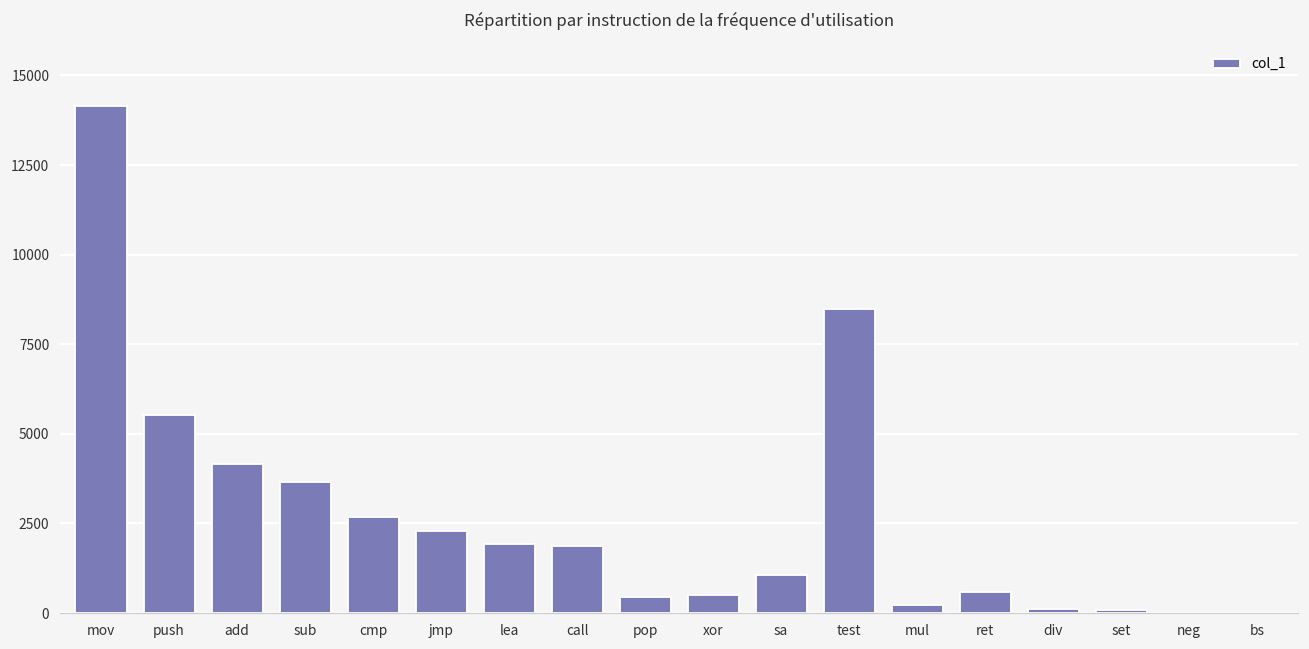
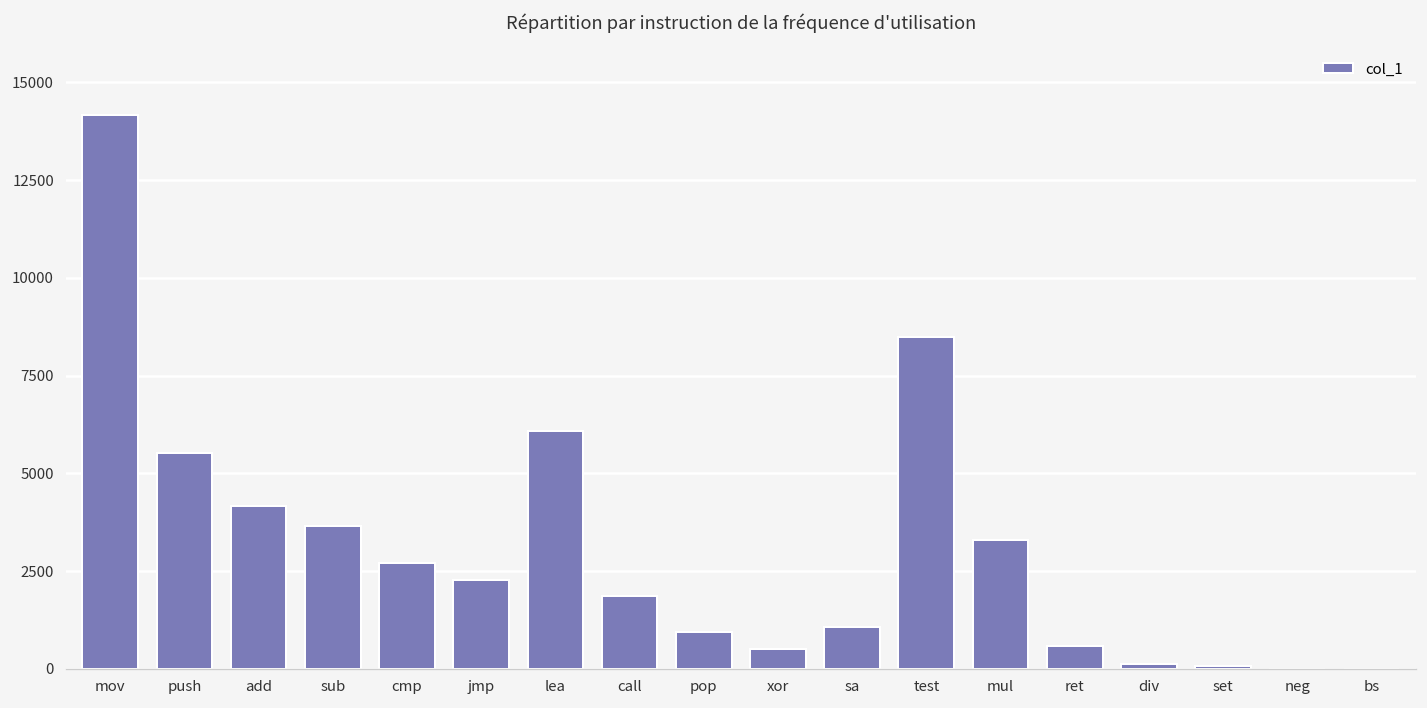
lea: 1900 -> 6100
pop: 500 -> 900
mul: 200 -> 3300
